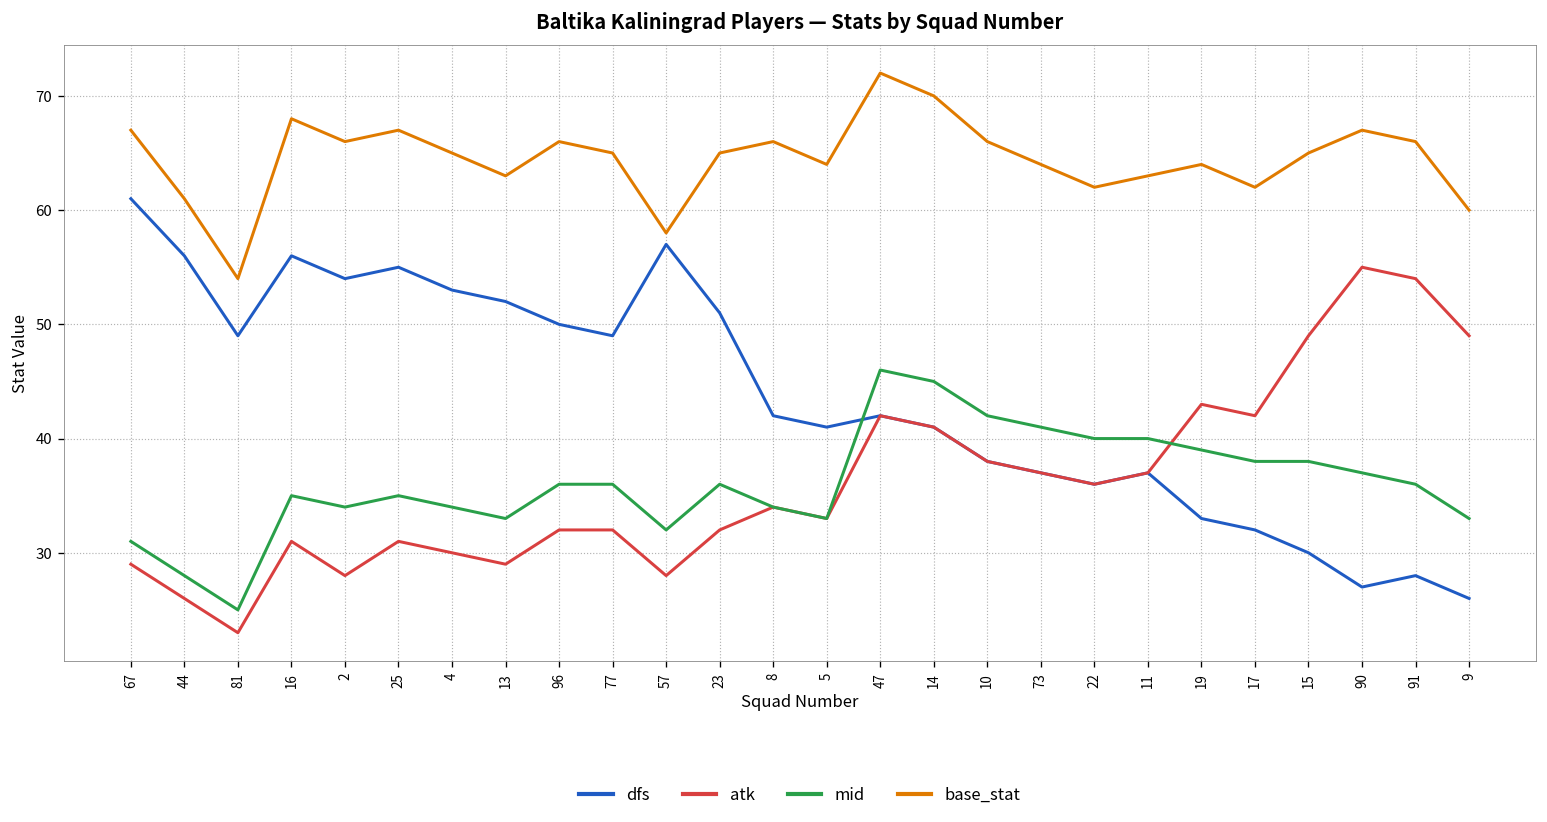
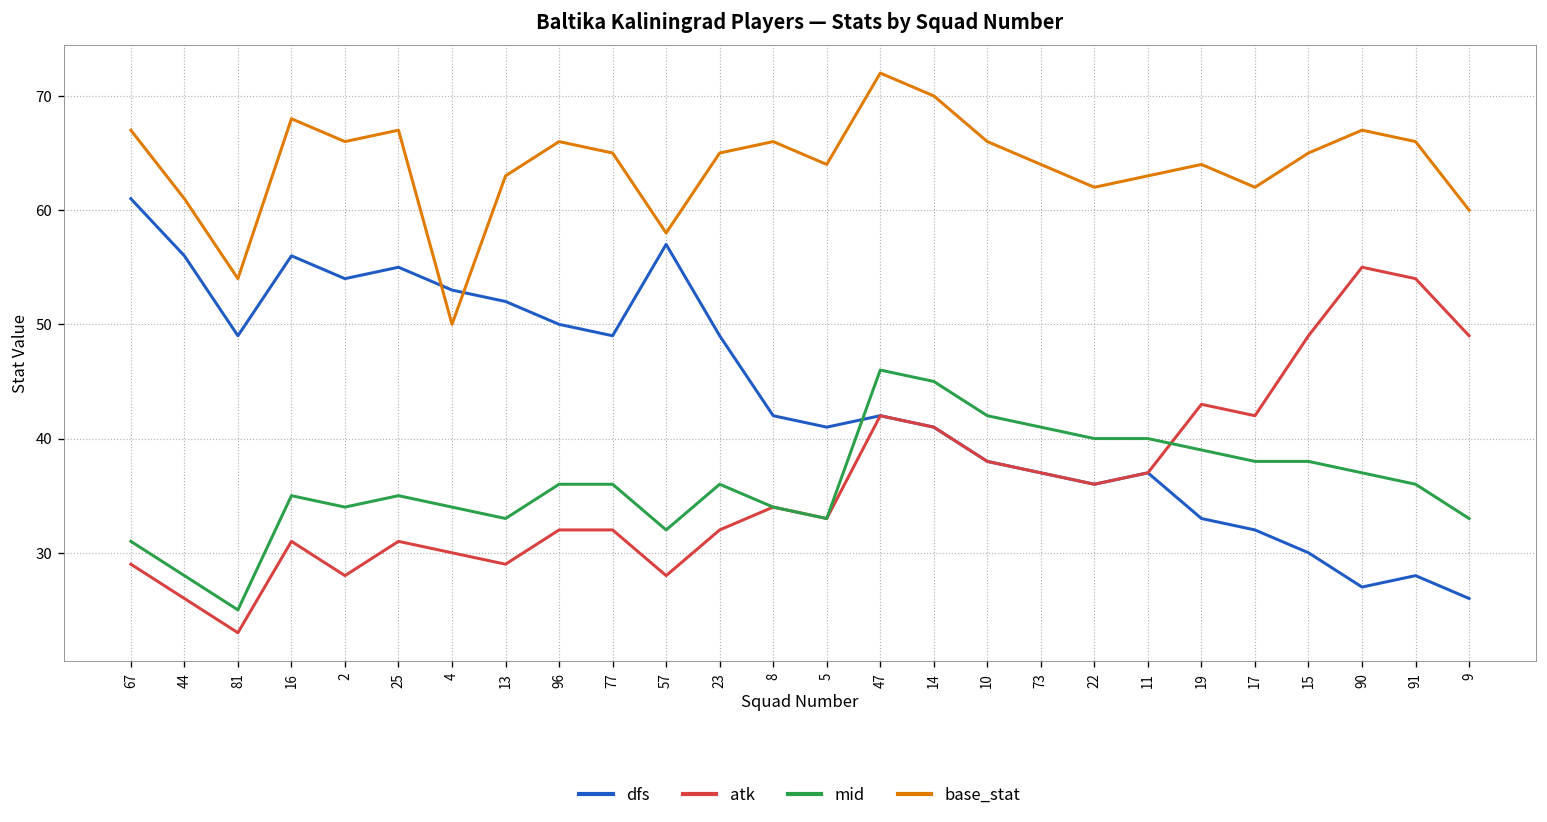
base_stat, 4: 65 -> 50
dfs, 23: 51 -> 49
